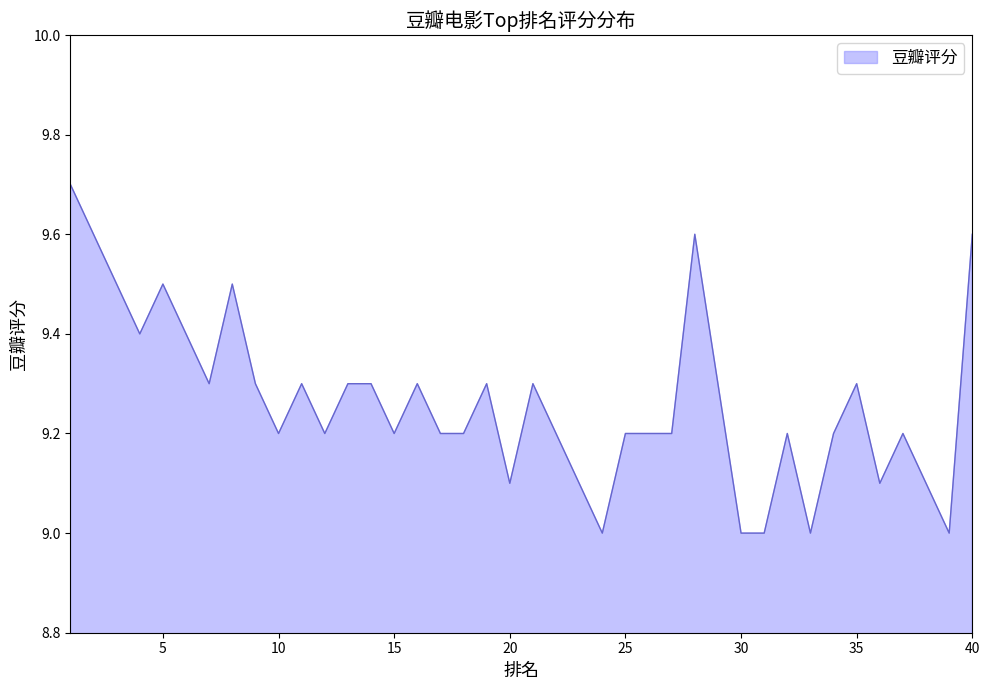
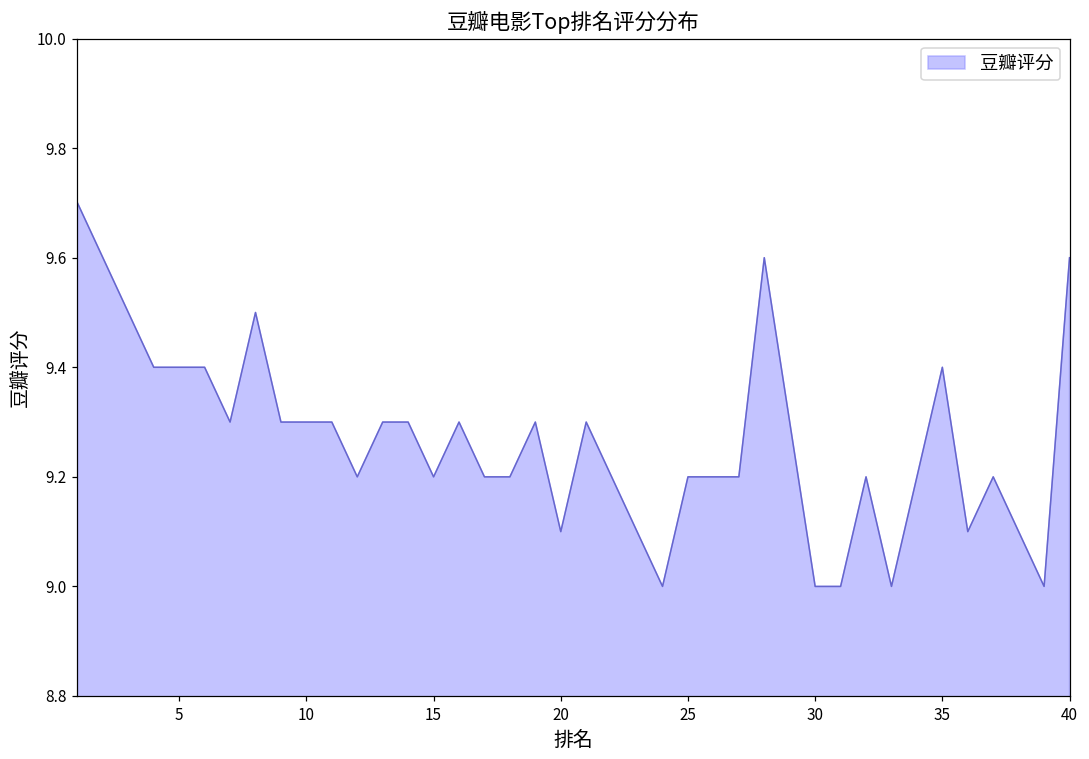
5: 9.5 -> 9.4
10: 9.2 -> 9.3
35: 9.3 -> 9.4
